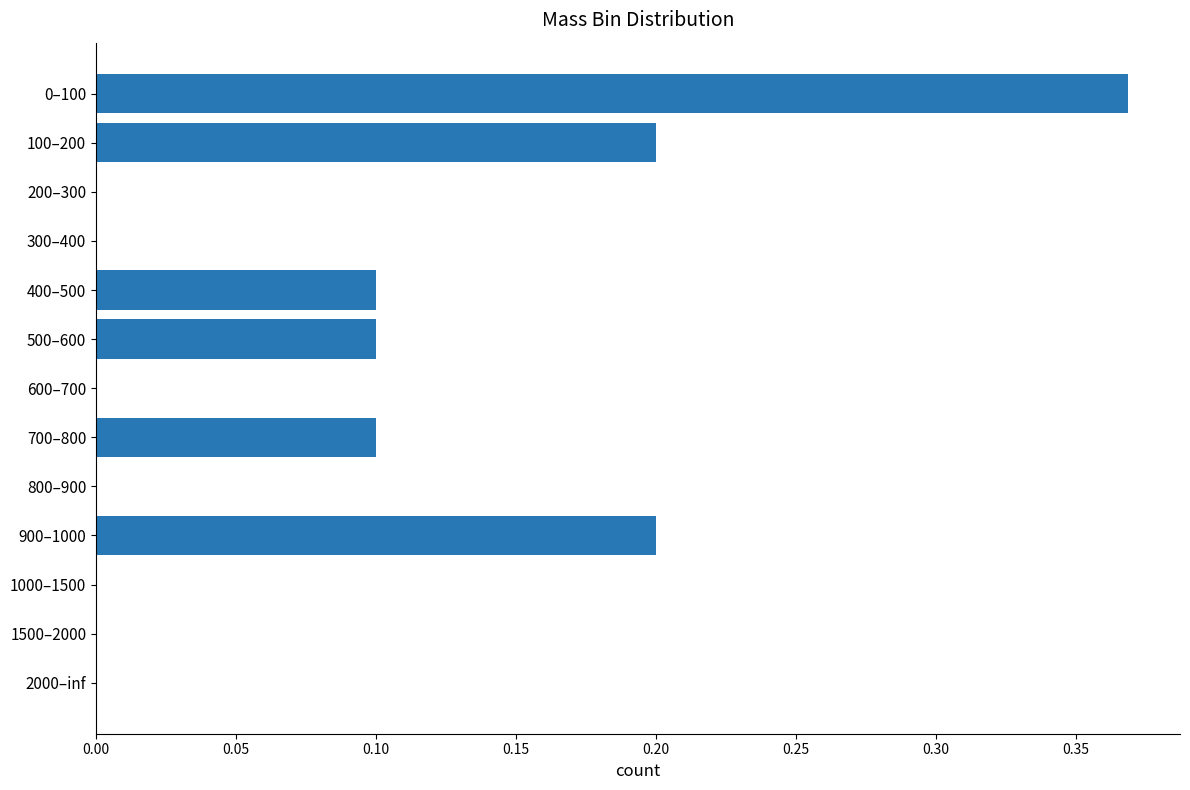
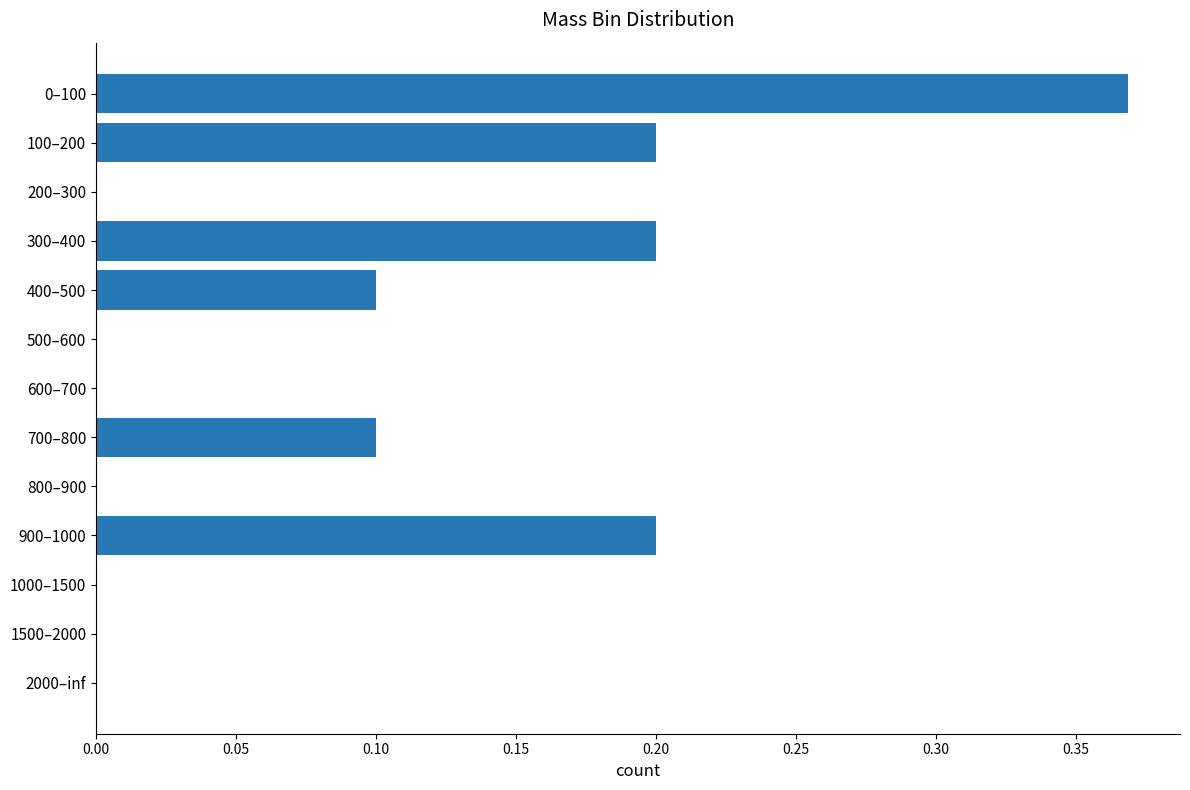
300–400: 0.0 -> 0.2
500–600: 0.1 -> 0.0
